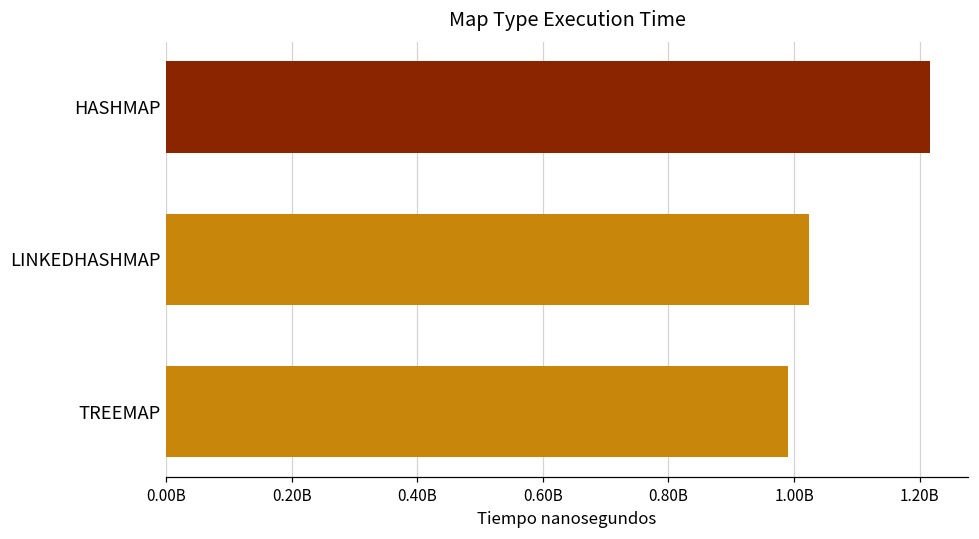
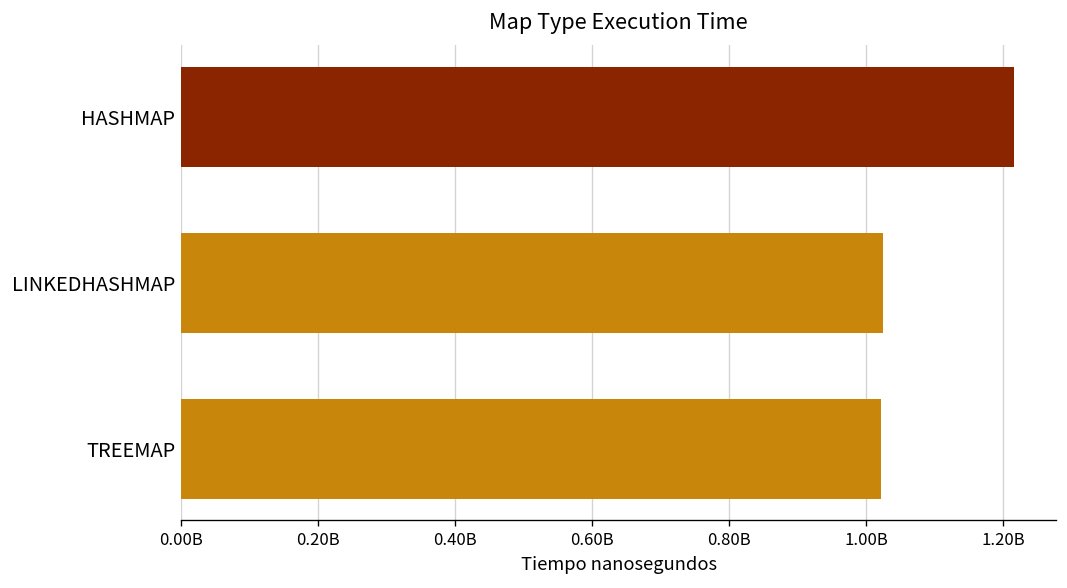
TREEMAP: 990000000 -> 1020000000
